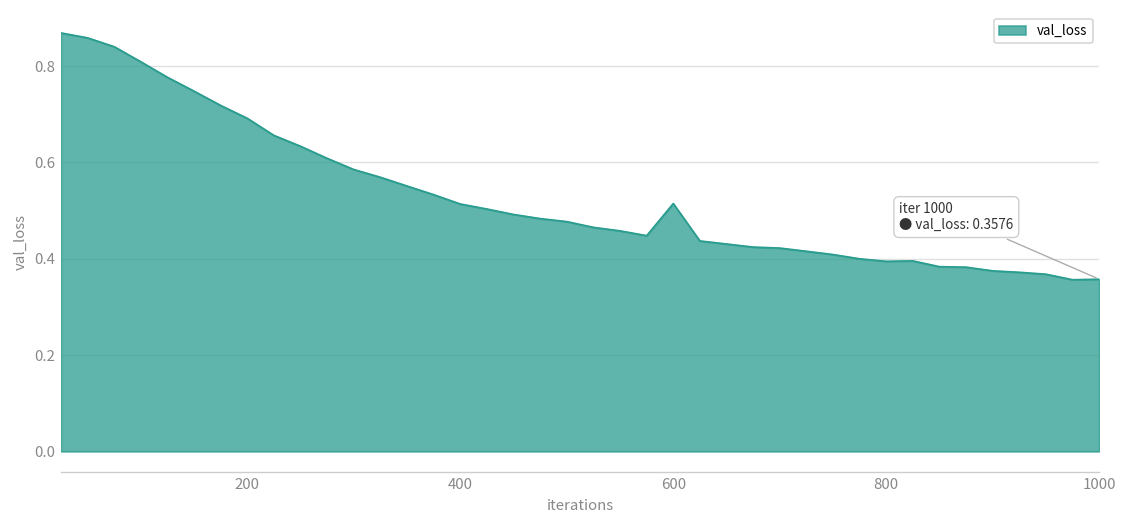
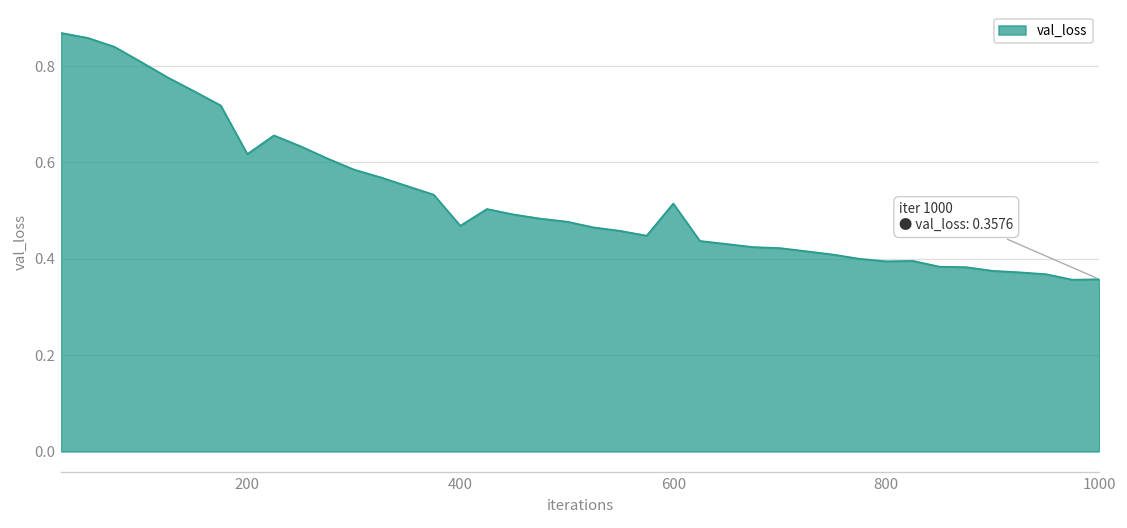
200: 0.69 -> 0.62
400: 0.51 -> 0.47
